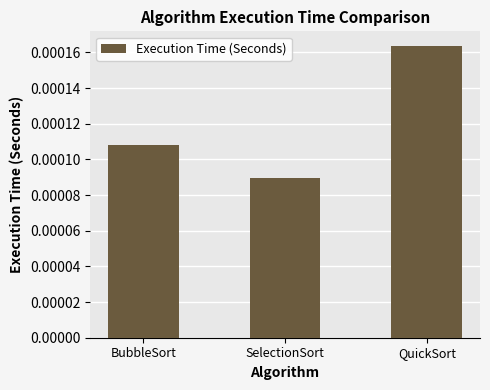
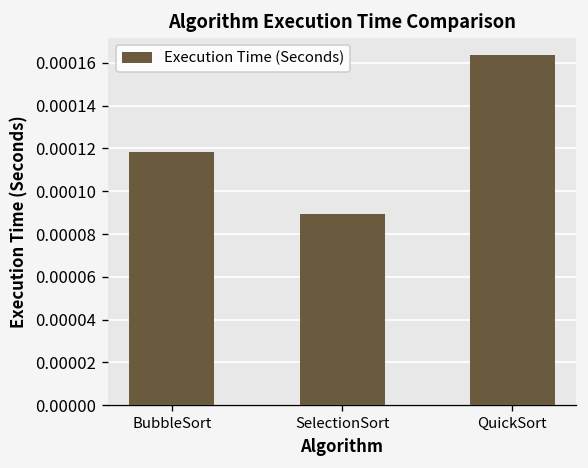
BubbleSort: 0.000108 -> 0.000118
